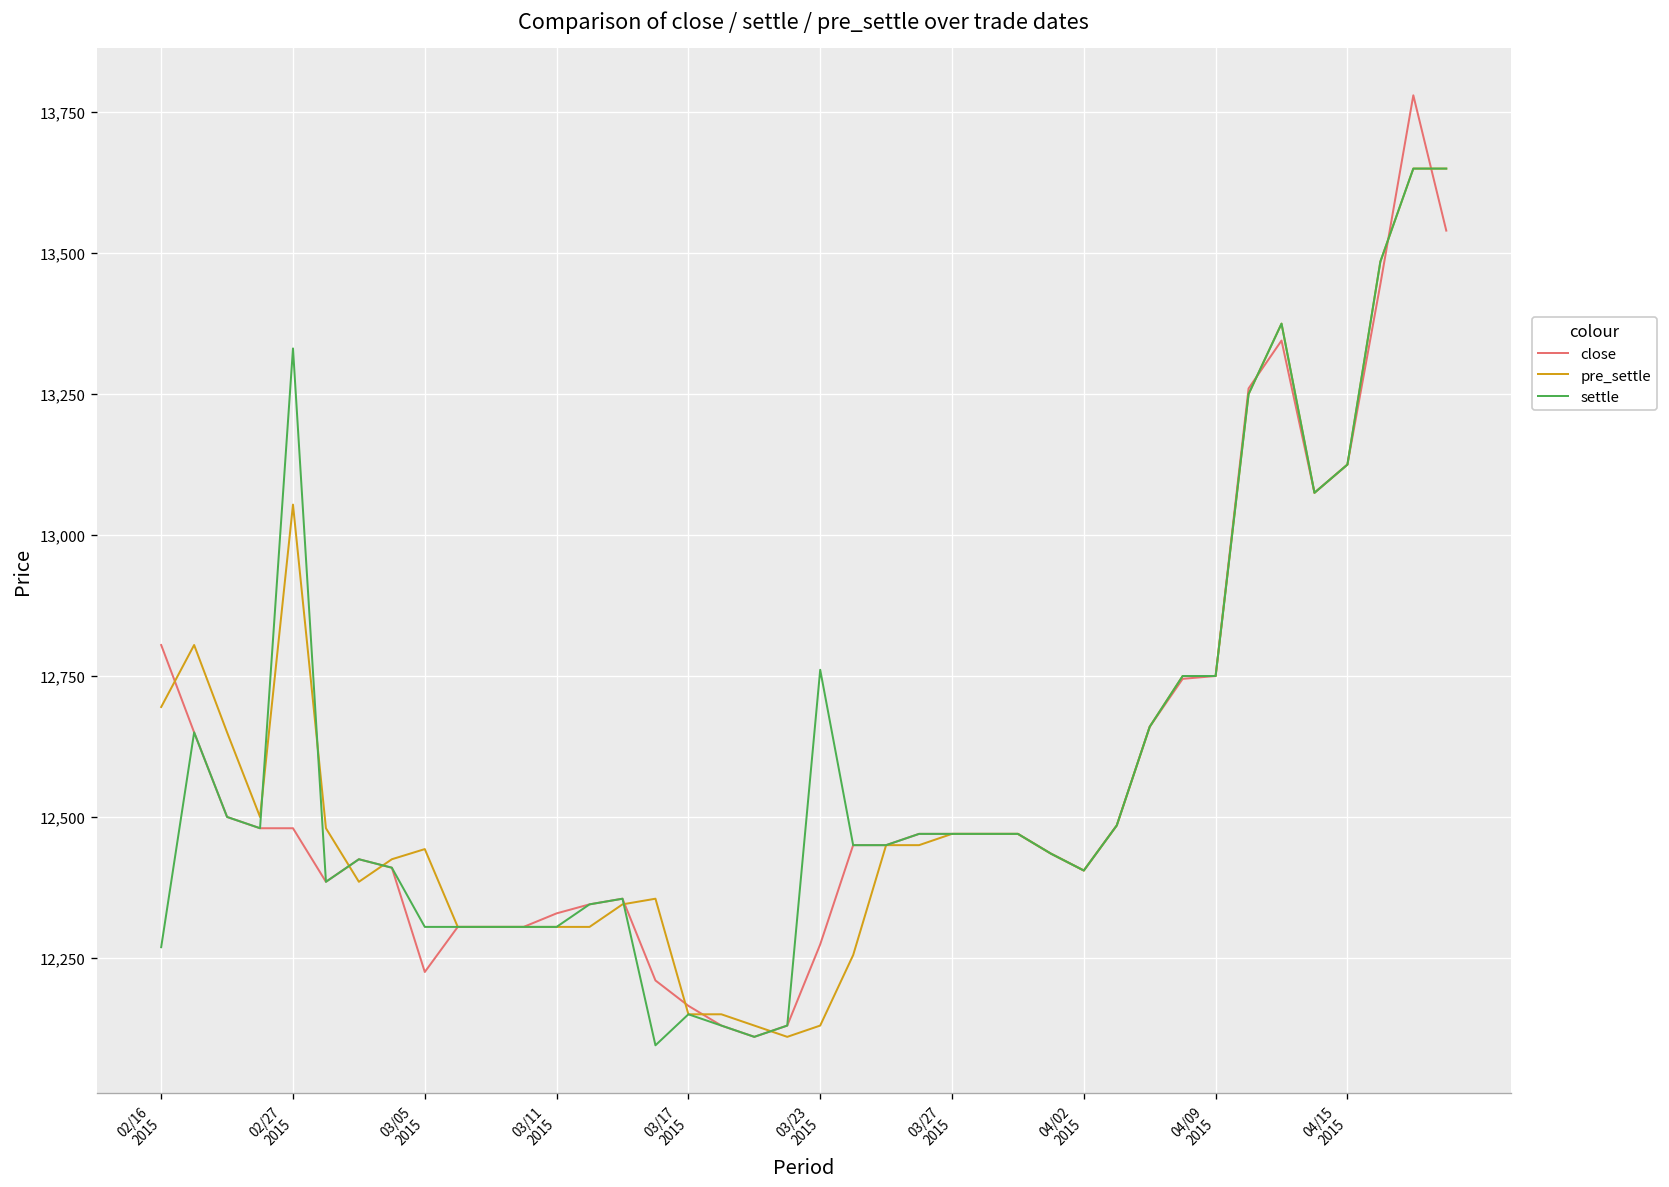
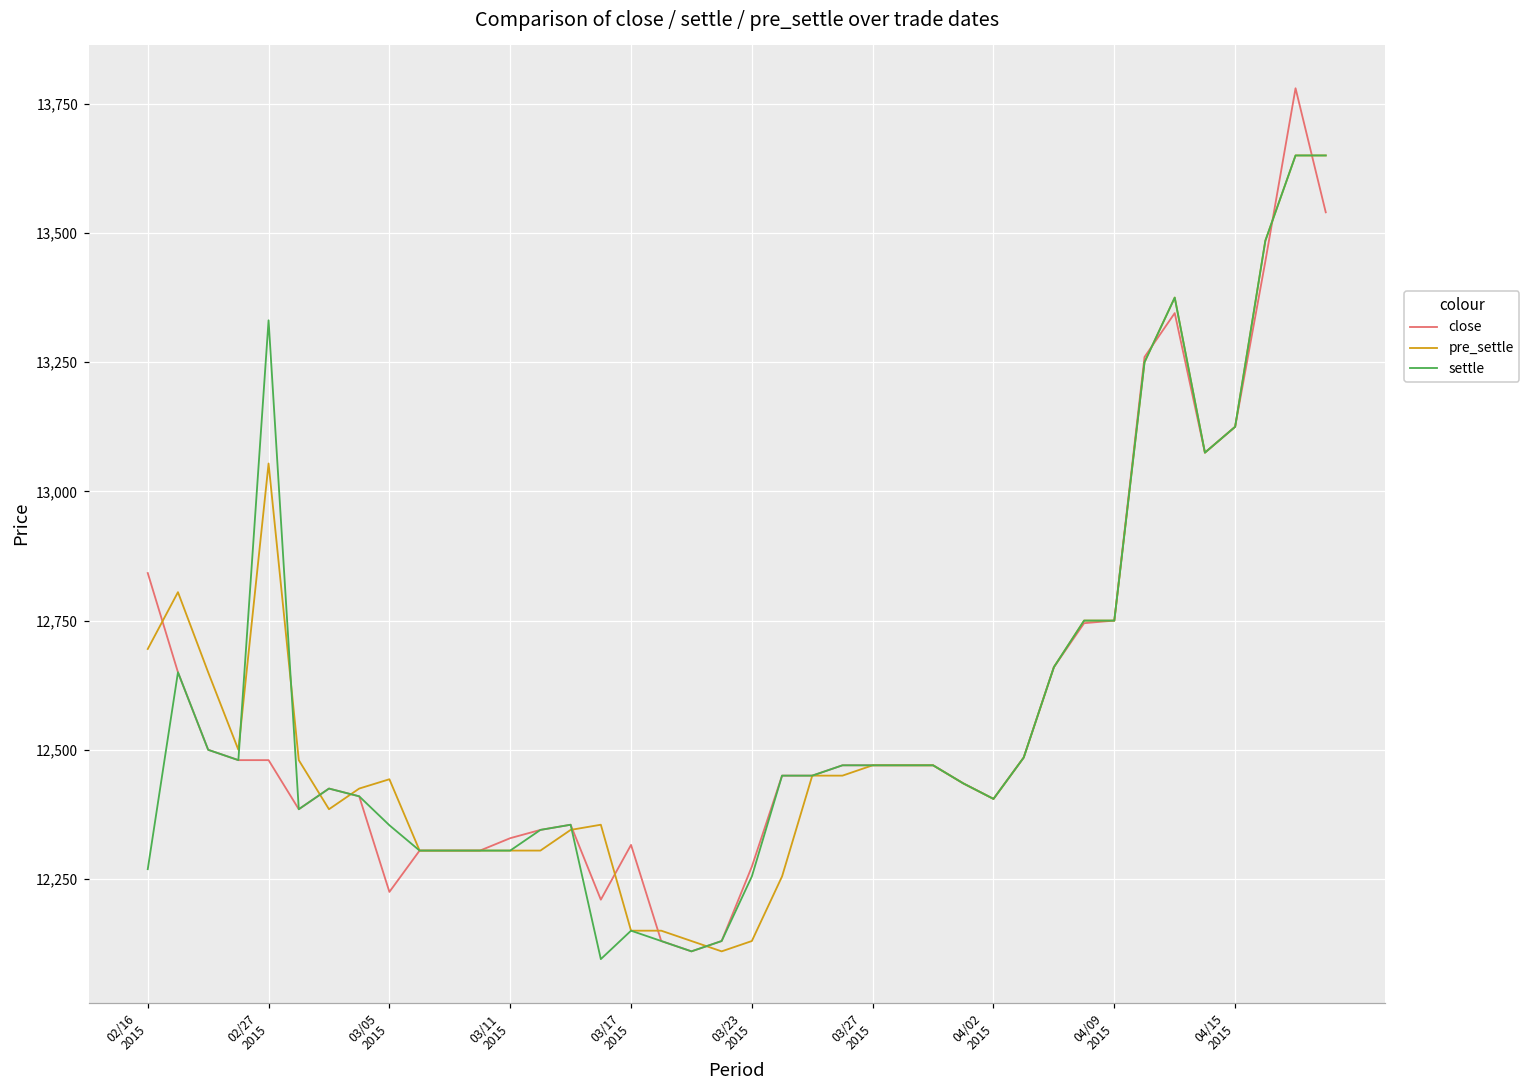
close, 02/16 2015: 12,810 -> 12,840
settle, 03/05 2015: 12,310 -> 12,350
close, 03/17 2015: 12,170 -> 12,320
settle, 03/23 2015: 12,760 -> 12,260
